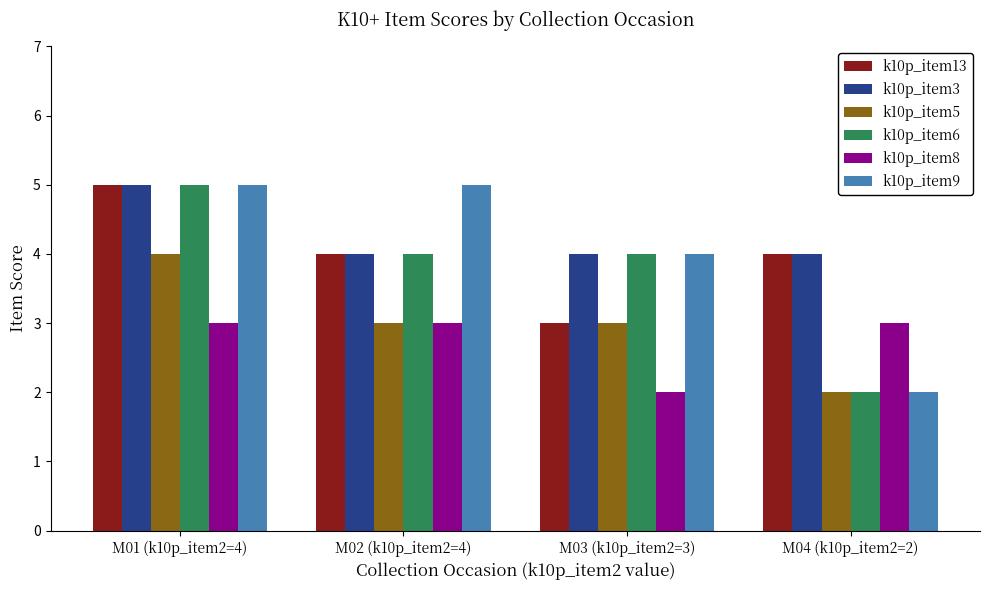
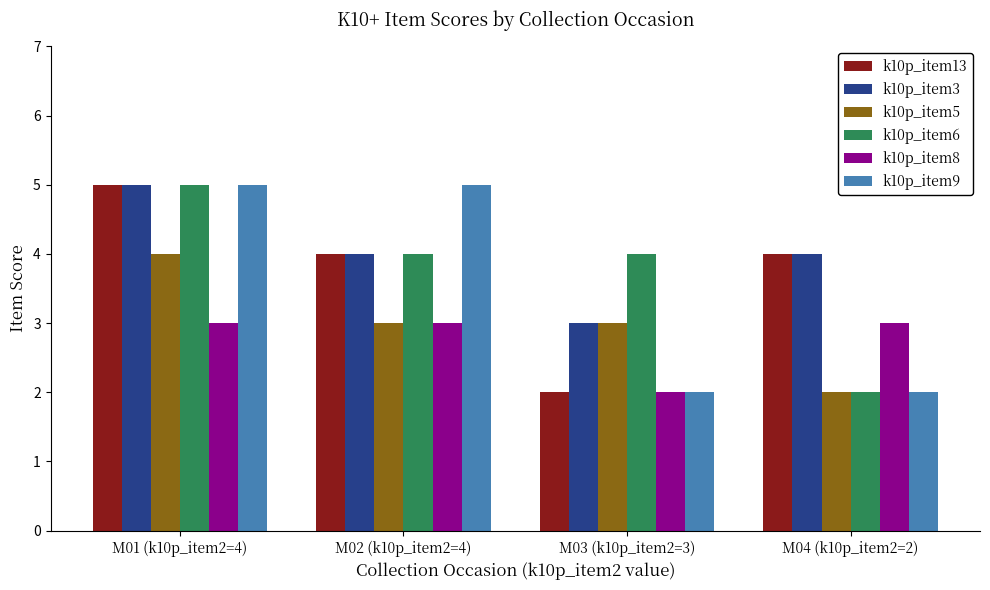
k10p_item13, M03 (k10p_item2=3): 3 -> 2
k10p_item3, M03 (k10p_item2=3): 4 -> 3
k10p_item9, M03 (k10p_item2=3): 4 -> 2
